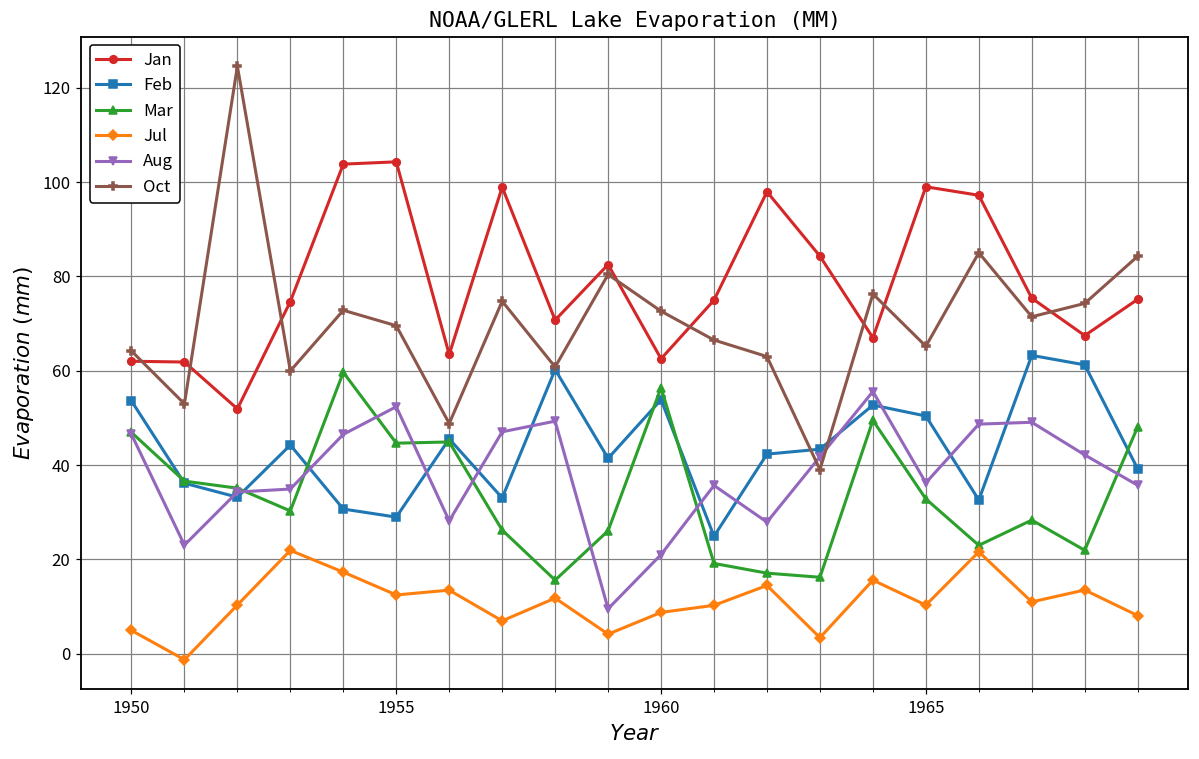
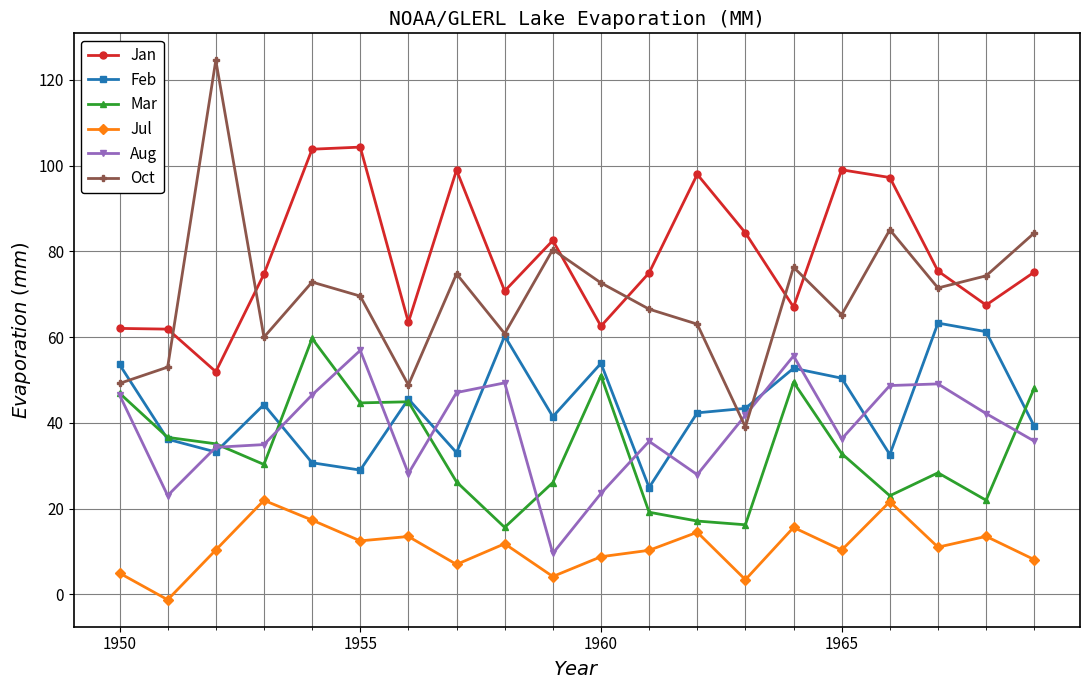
Oct, 1950: 64 -> 49
Aug, 1955: 52 -> 57
Mar, 1960: 56 -> 51
Aug, 1960: 21 -> 24
